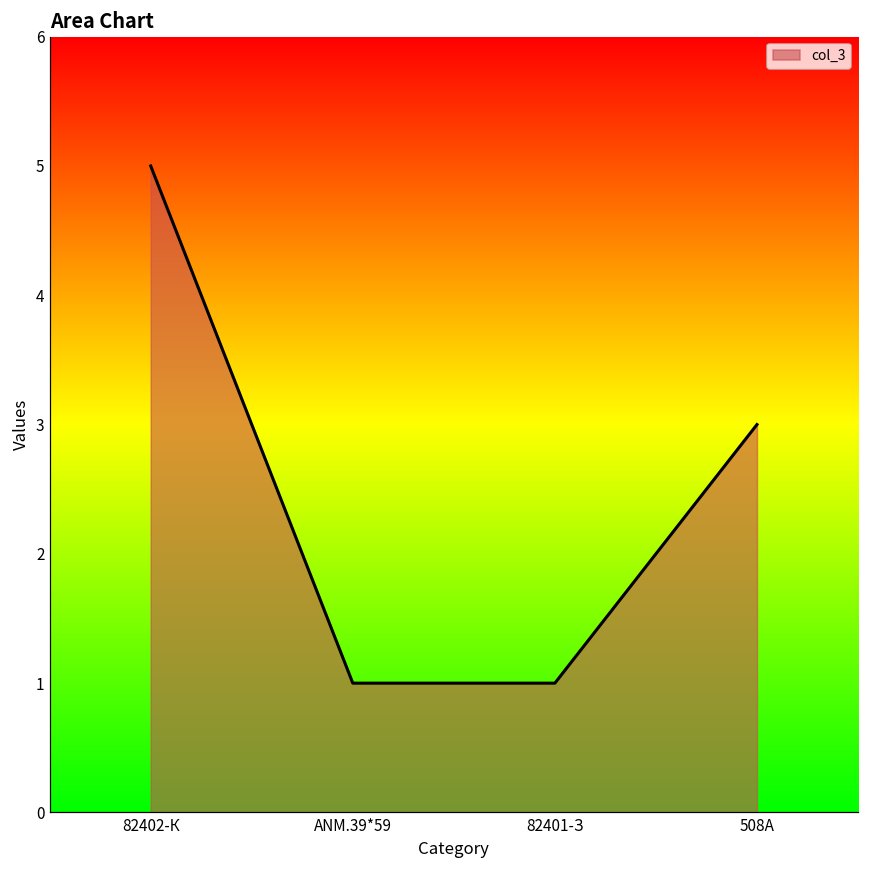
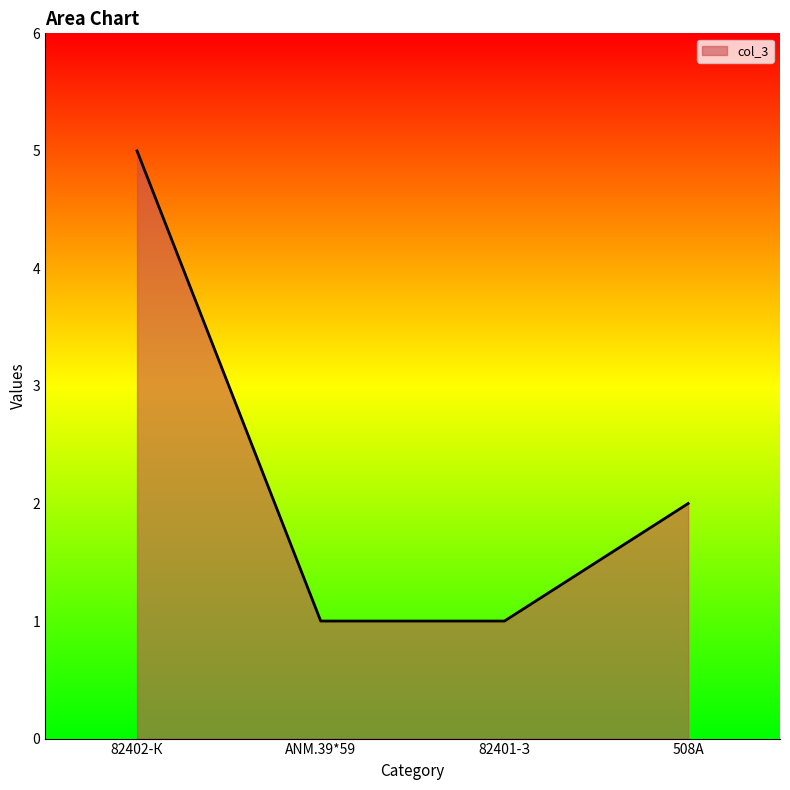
508А: 3 -> 2
